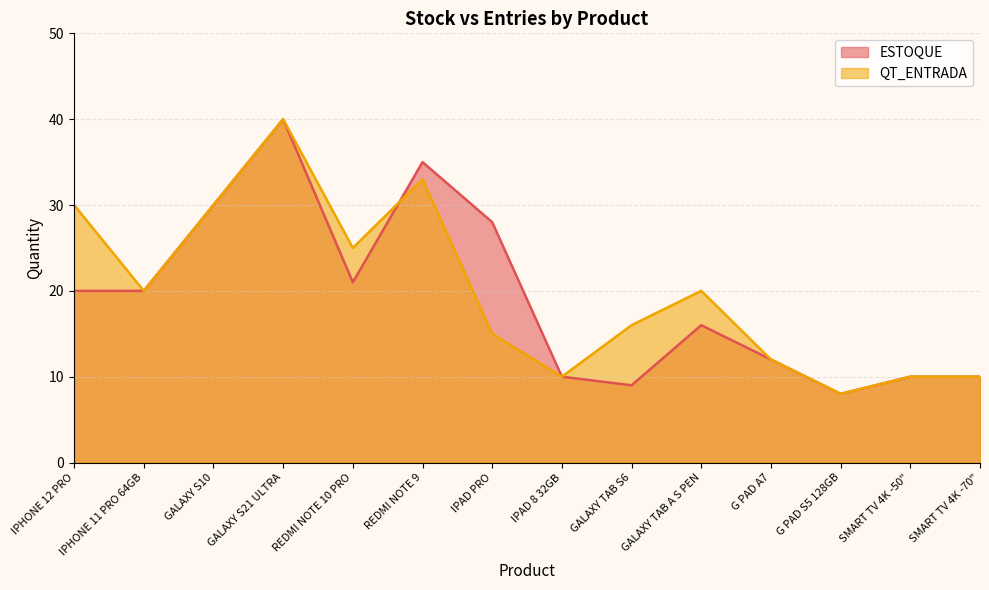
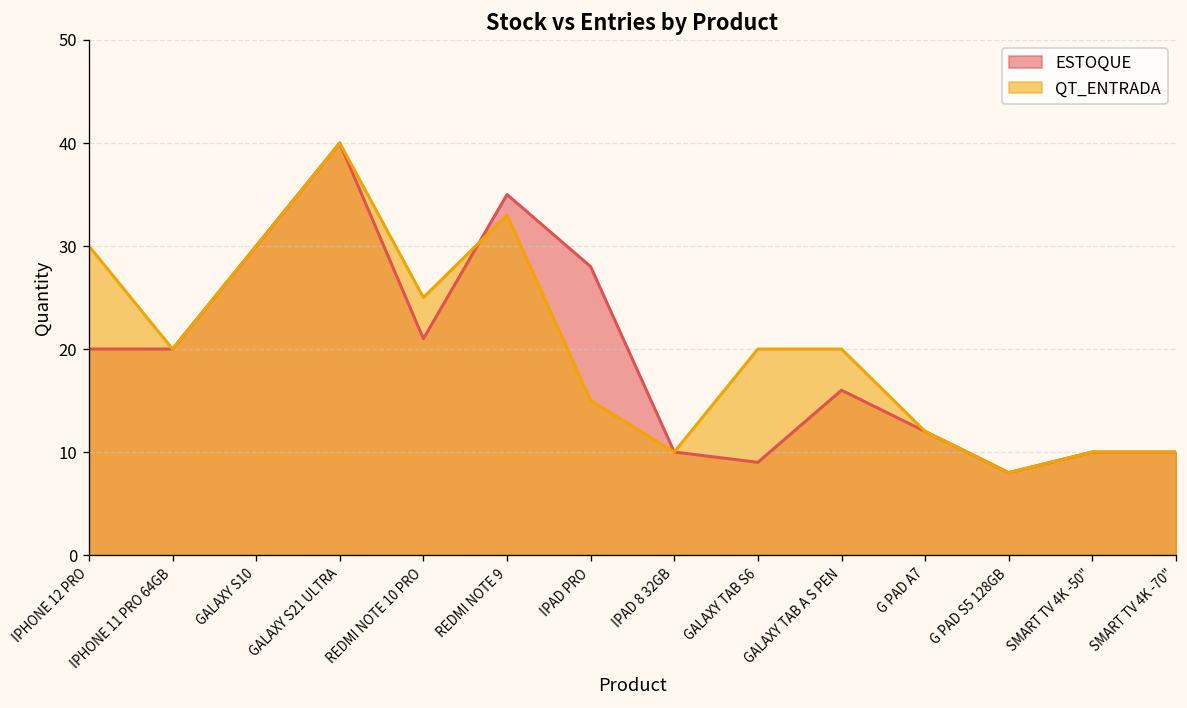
QT_ENTRADA, GALAXY TAB S6: 16 -> 20
